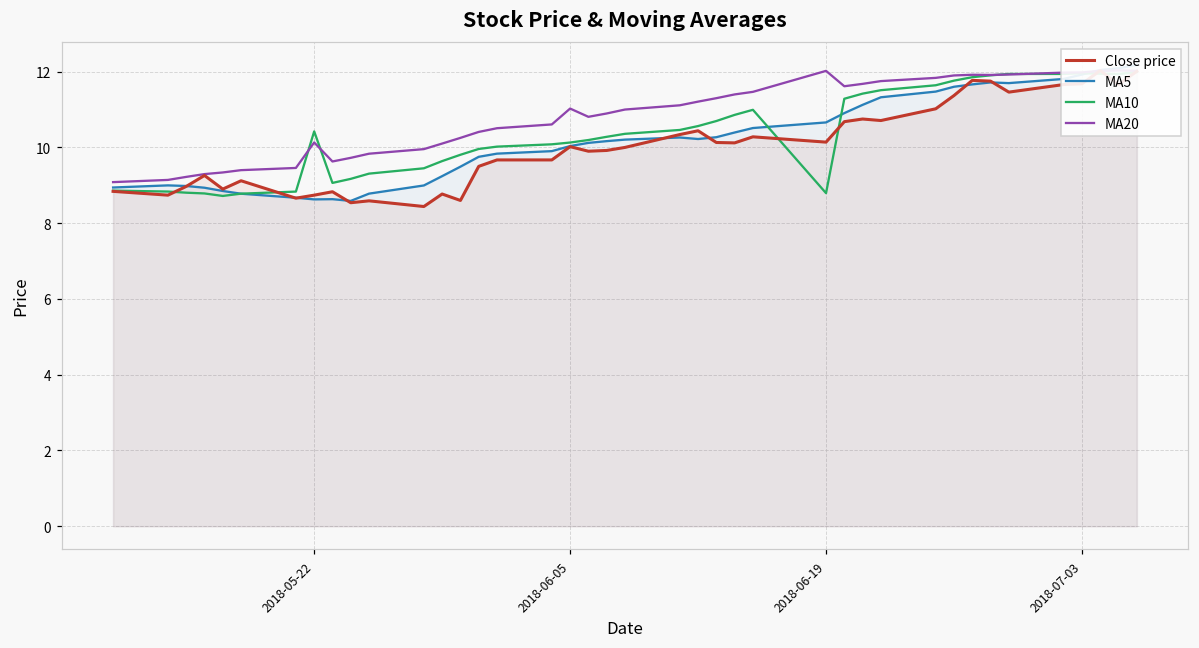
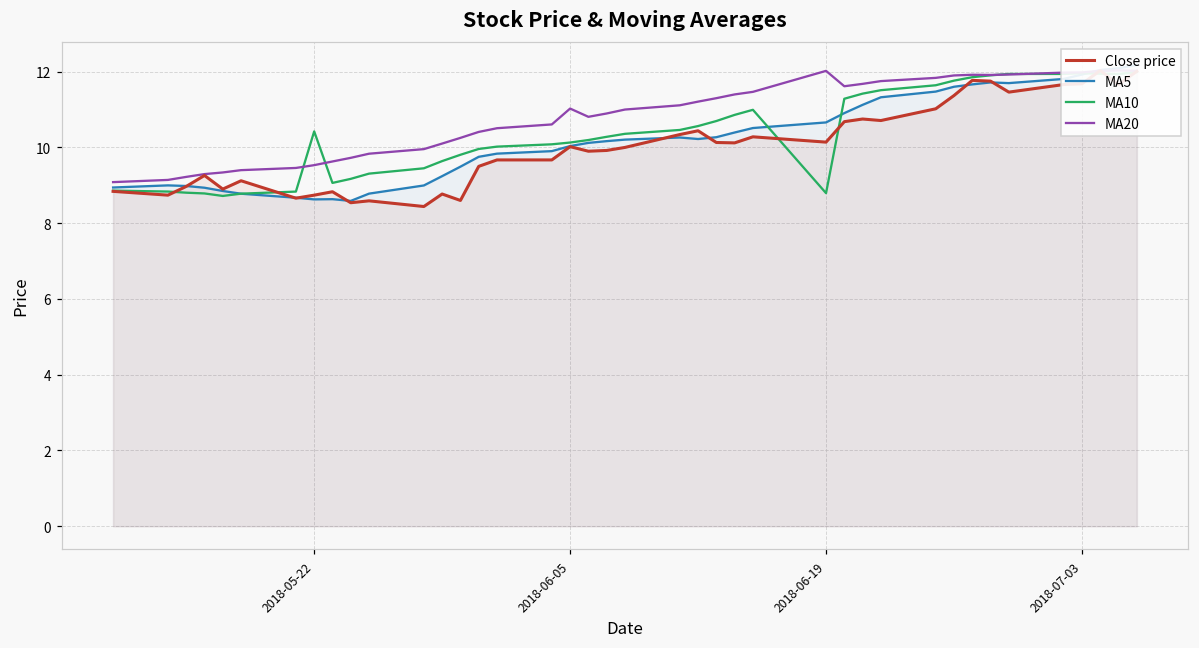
MA20, 2018-05-22: 10.1 -> 9.5
